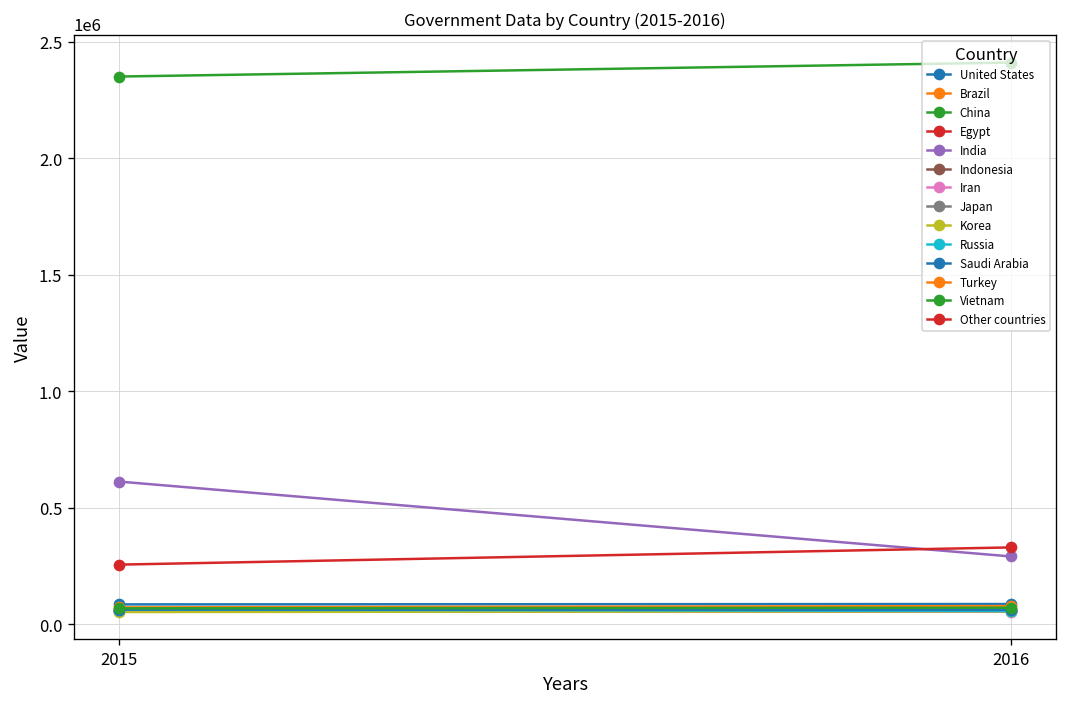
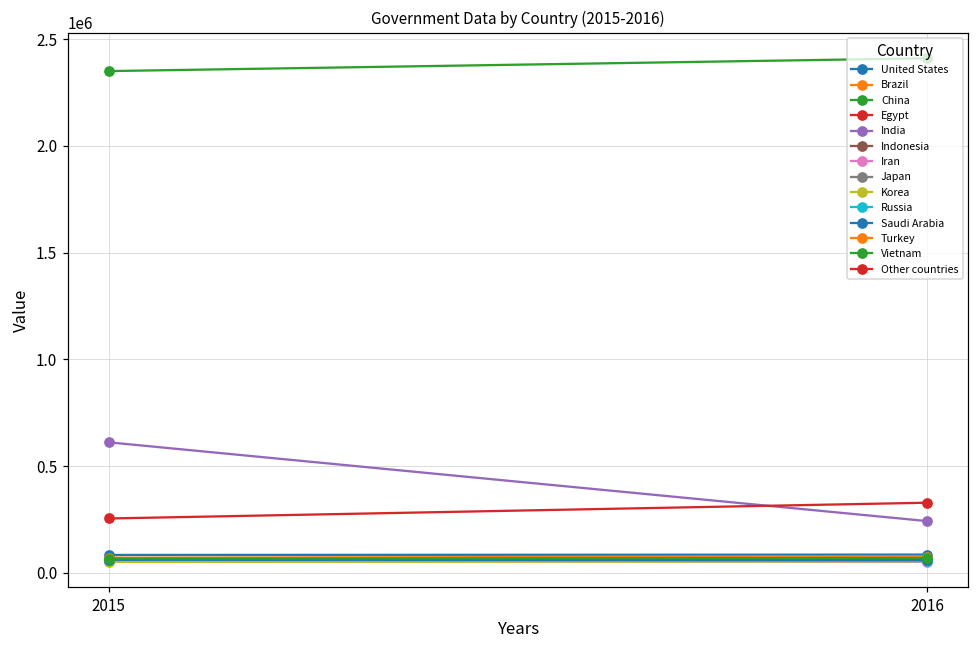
India, 2016: 290000 -> 240000
